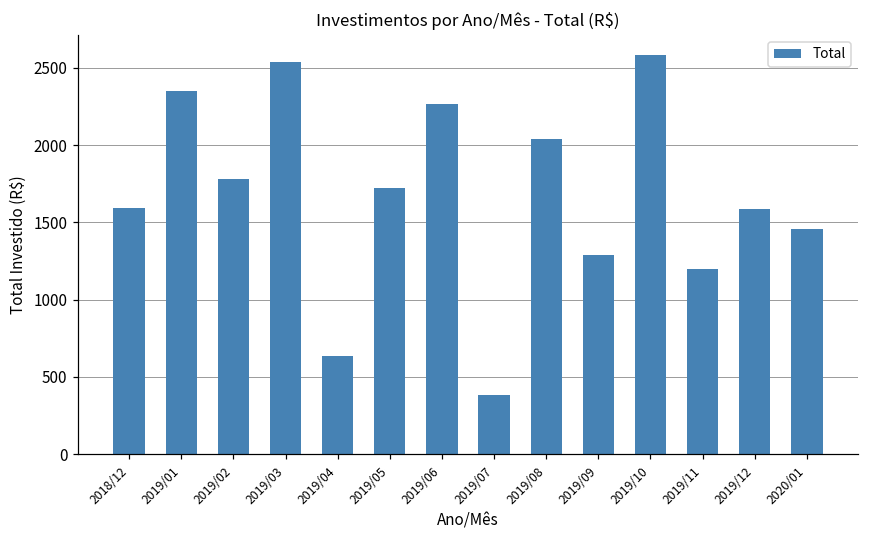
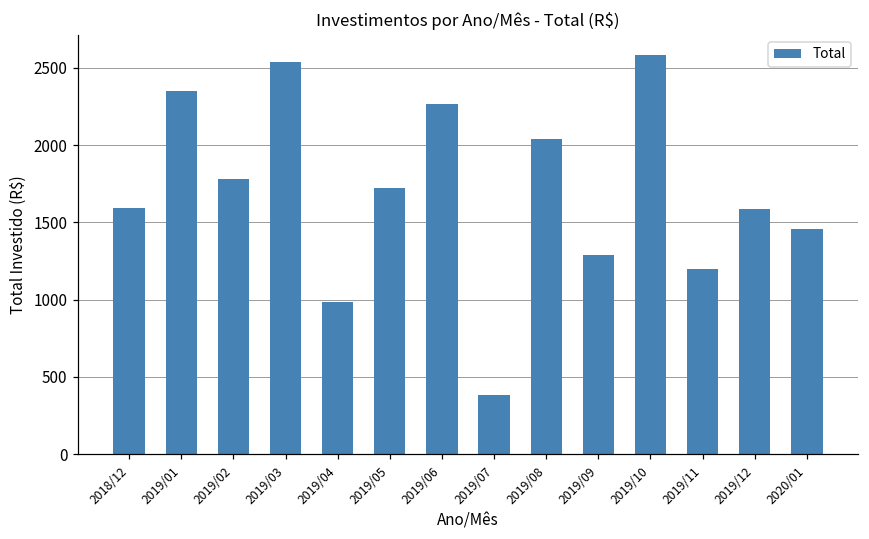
2019/04: 640 -> 980
